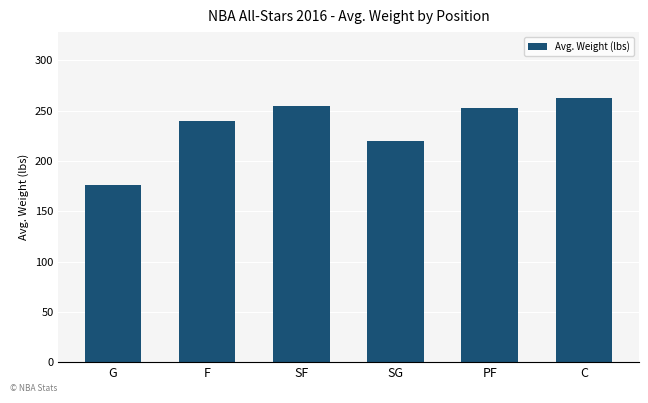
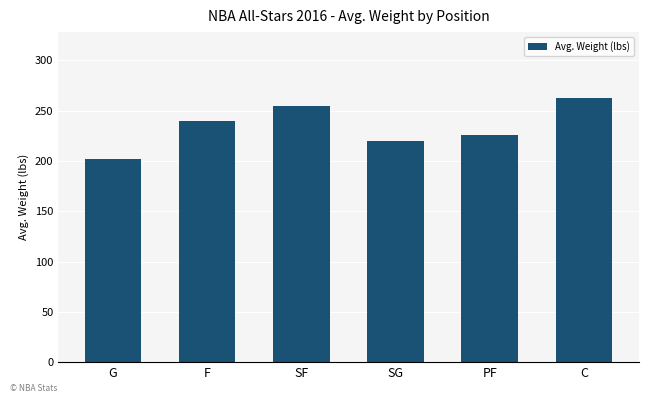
G: 176 -> 202
PF: 253 -> 226
